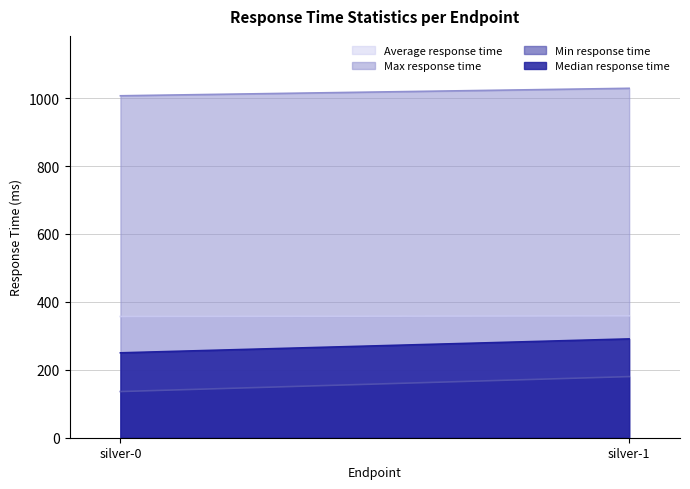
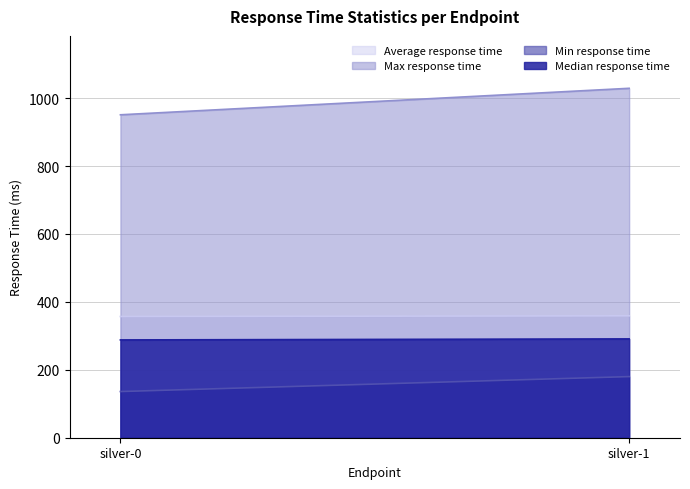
Max response time, silver-0: 1010 -> 950
Median response time, silver-0: 250 -> 290
